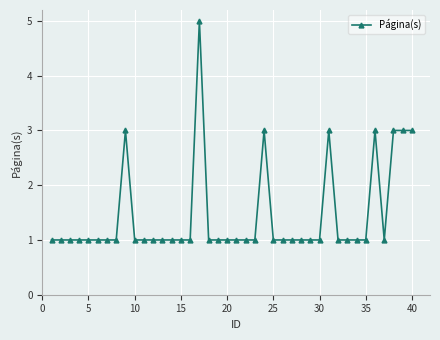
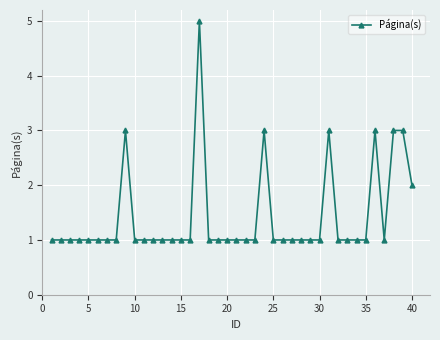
40: 3 -> 2
